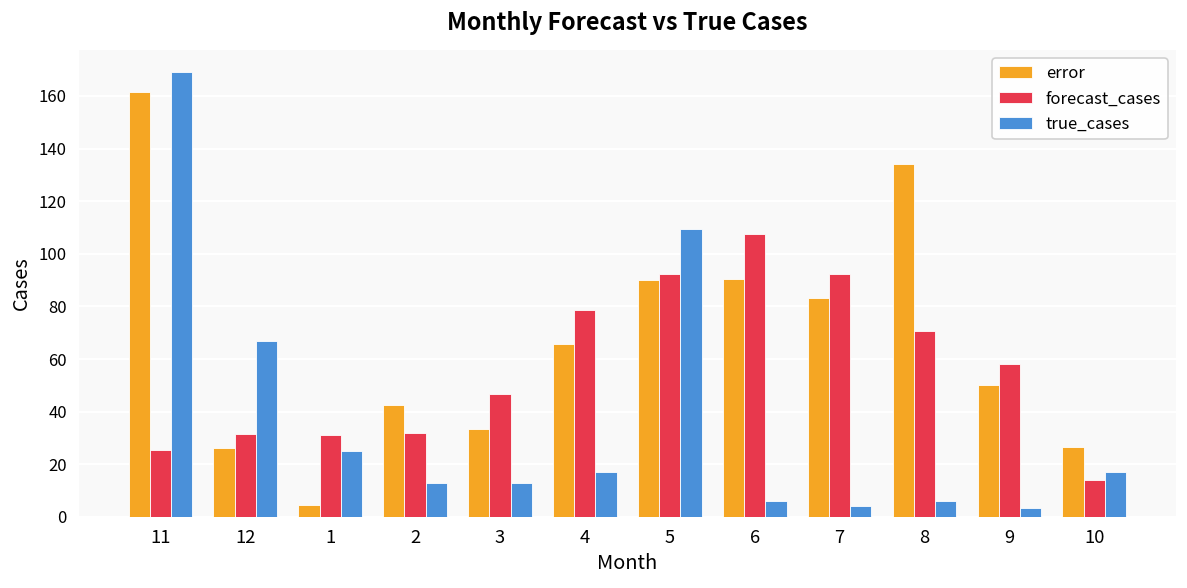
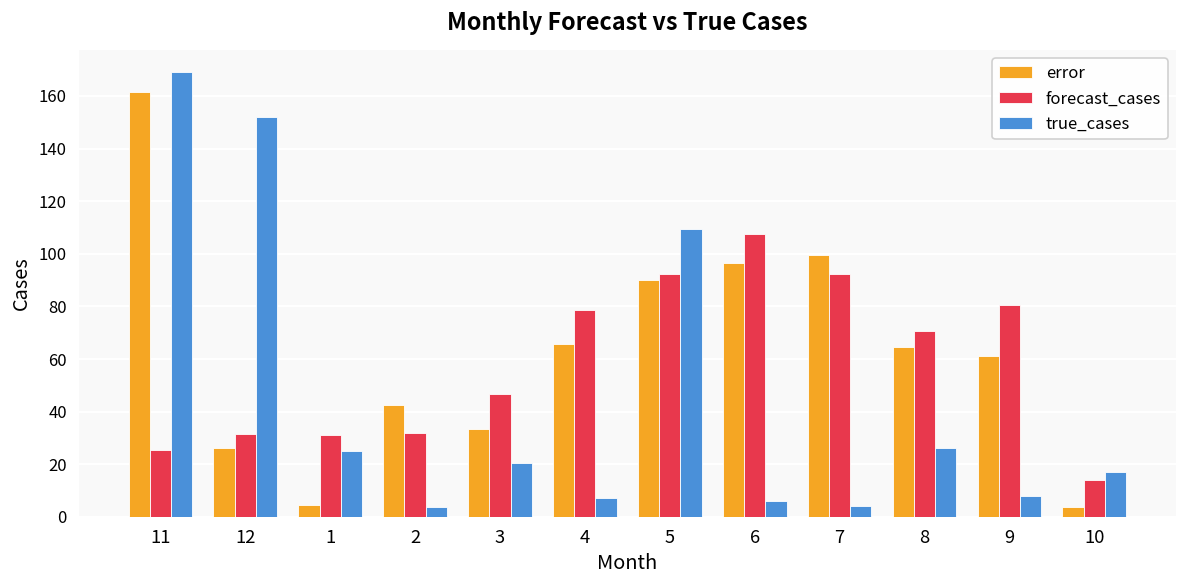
true_cases, 12: 67 -> 152
true_cases, 2: 13 -> 4
true_cases, 3: 13 -> 20
true_cases, 4: 17 -> 7
error, 6: 90 -> 97
error, 7: 83 -> 99
error, 8: 134 -> 65
true_cases, 8: 6 -> 26
error, 9: 50 -> 61
forecast_cases, 9: 58 -> 81
true_cases, 9: 3 -> 8
error, 10: 26 -> 4
